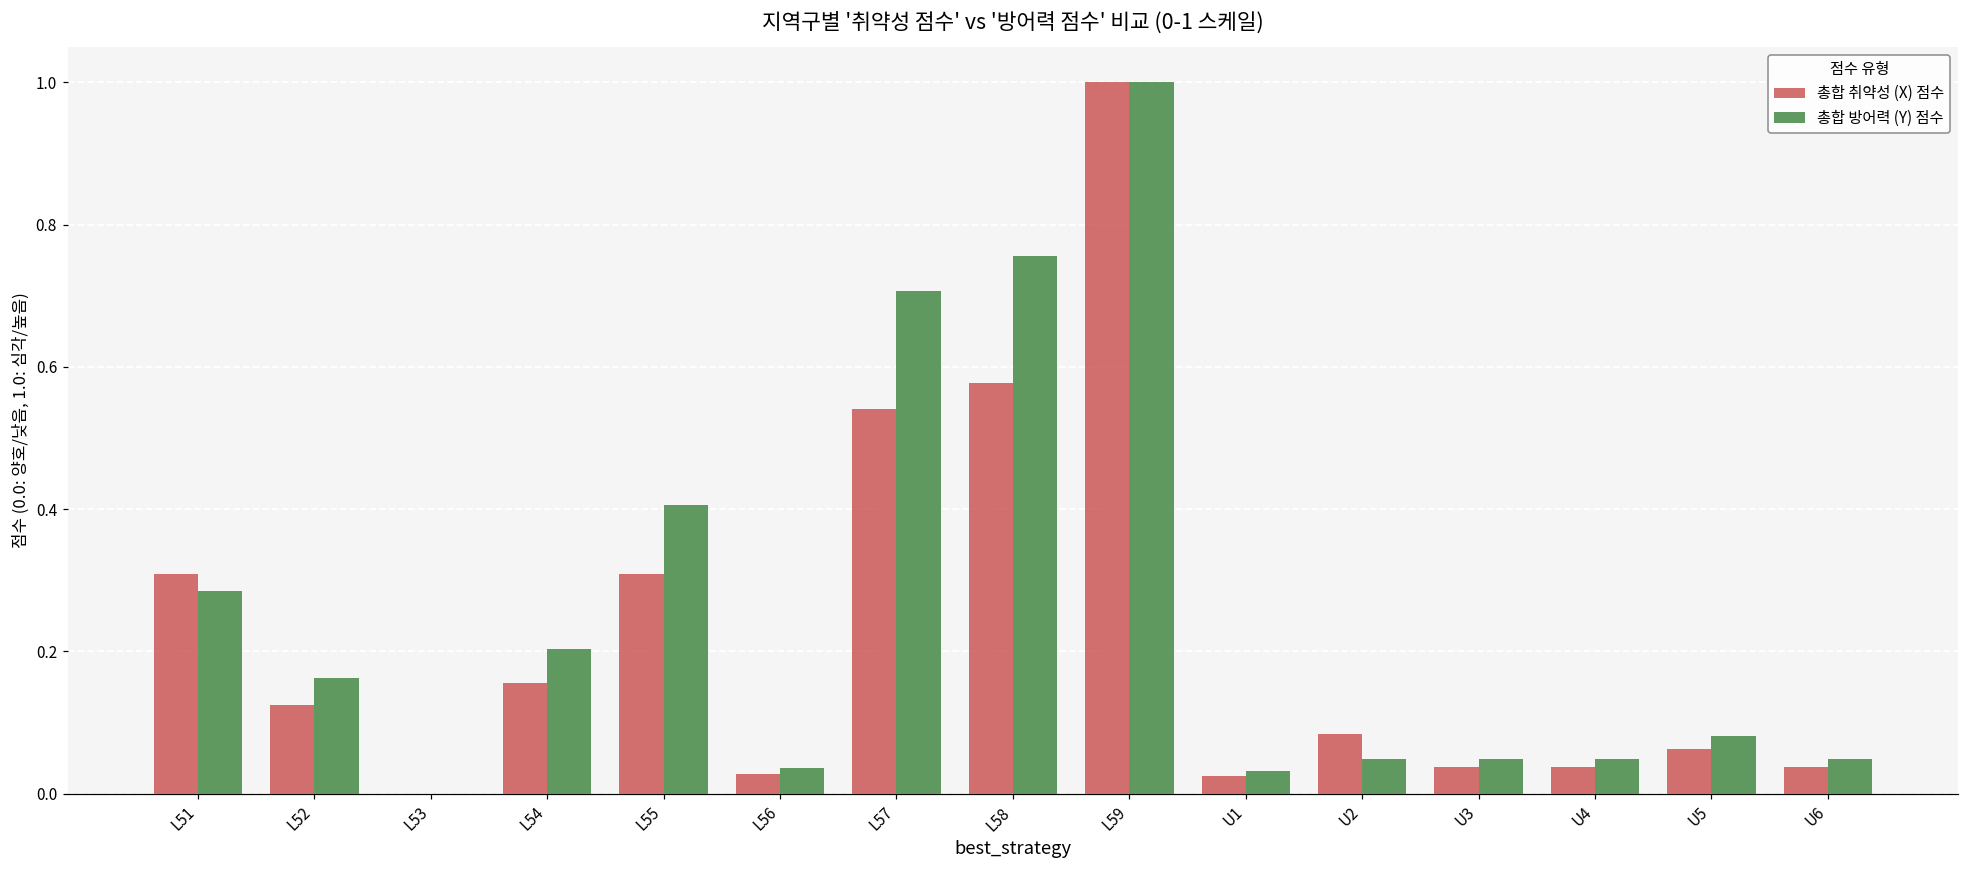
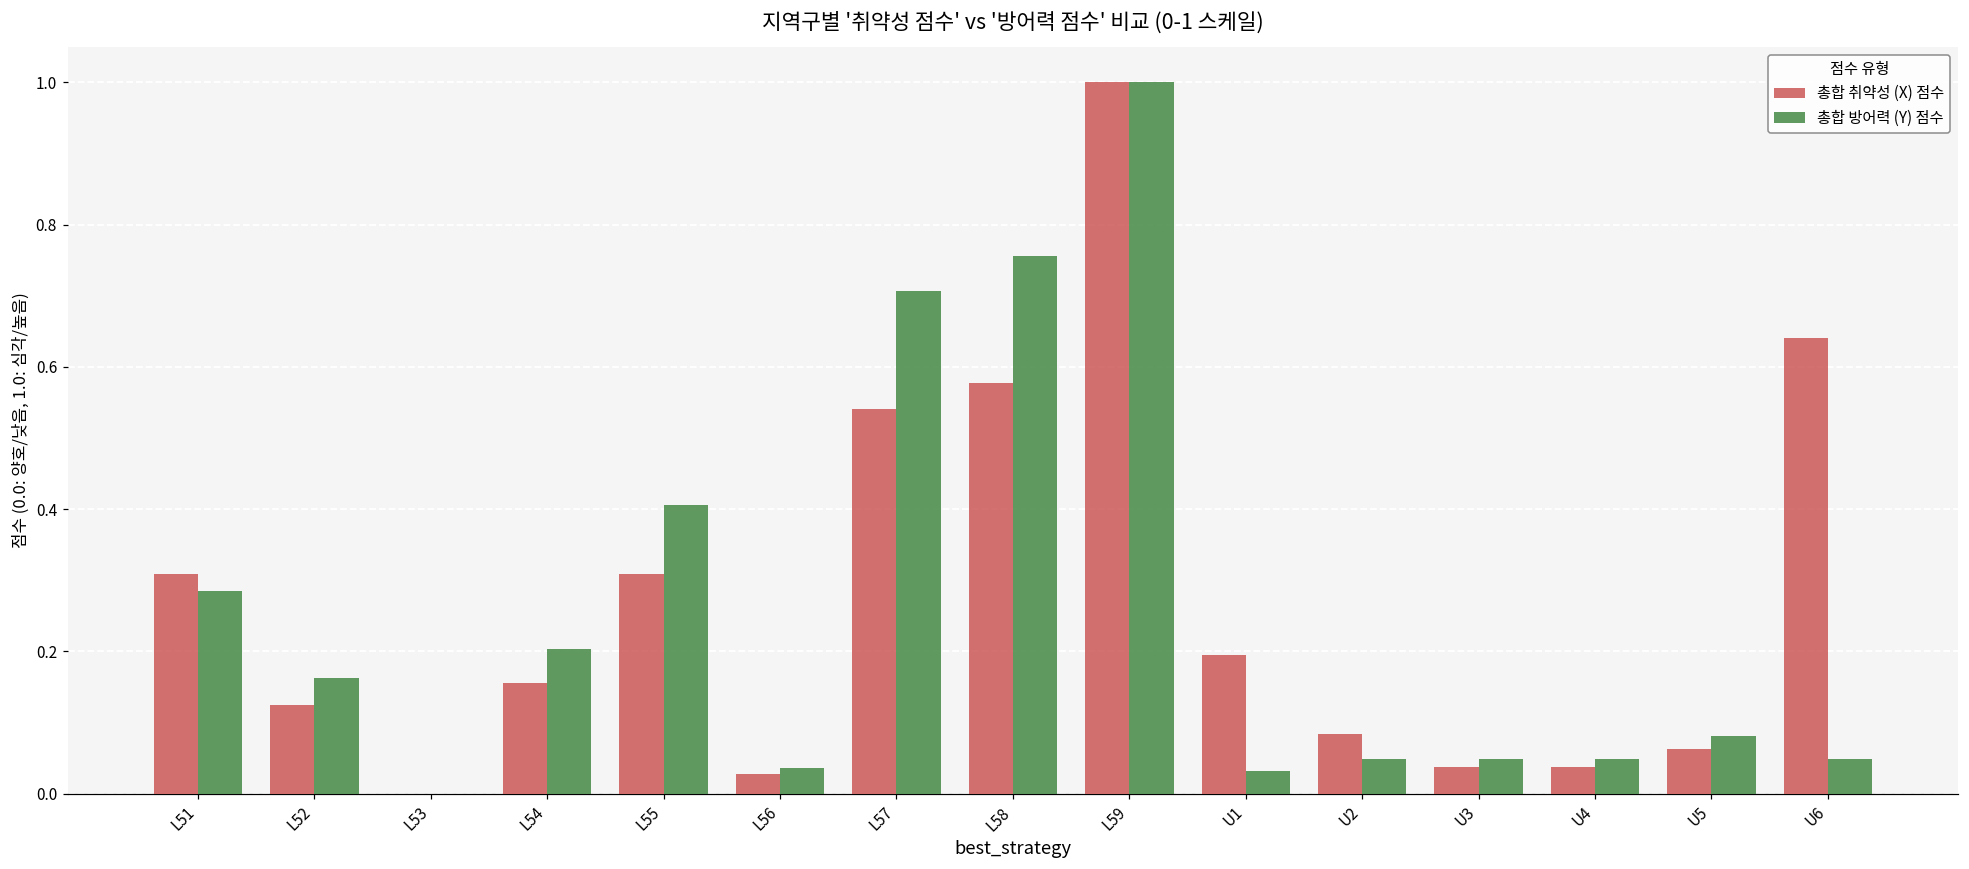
총합 취약성 (X) 점수, U1: 0.02 -> 0.19
총합 취약성 (X) 점수, U6: 0.04 -> 0.64
